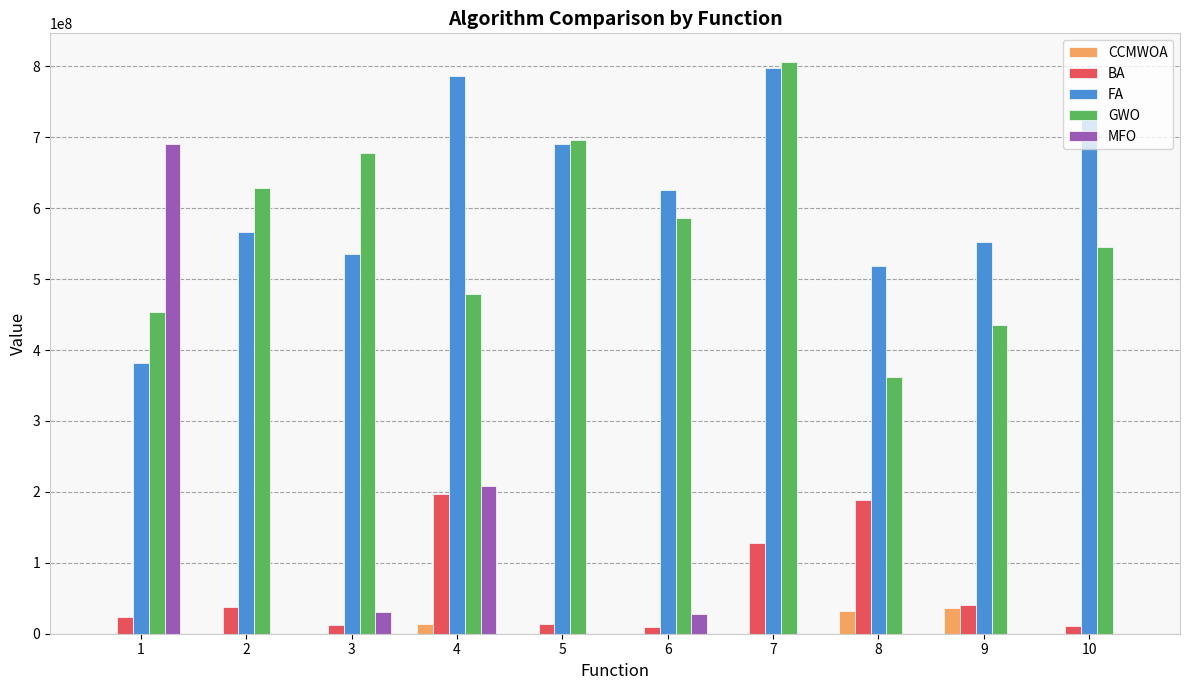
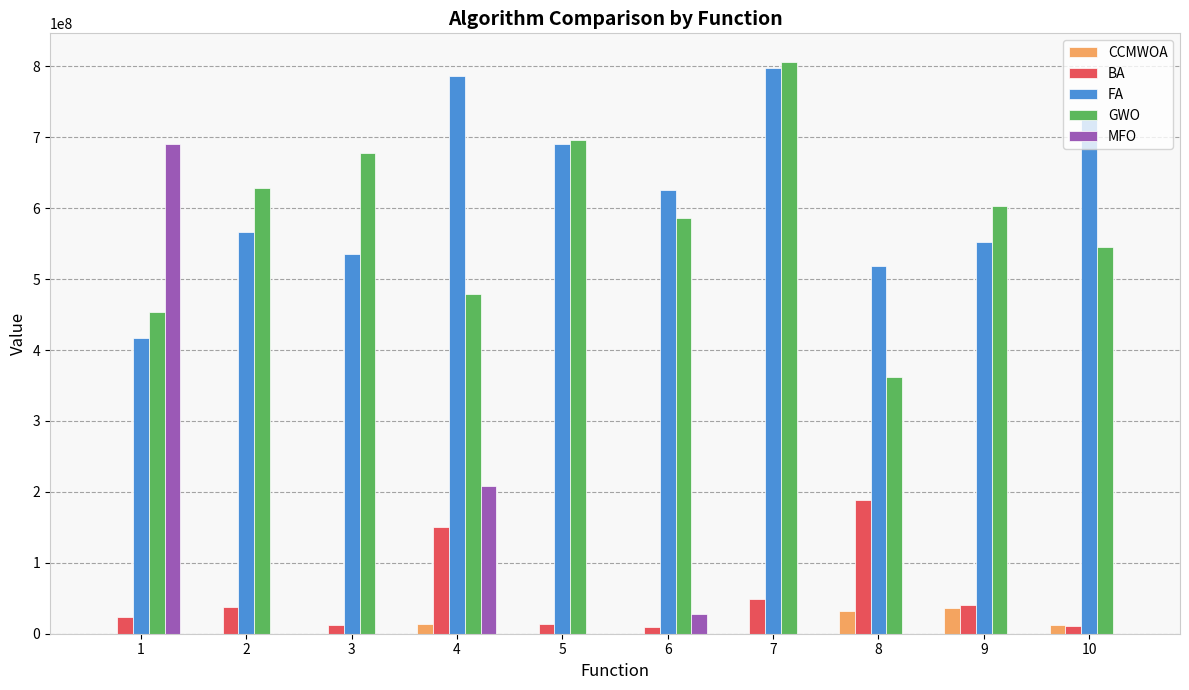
FA, 1: 380000000 -> 420000000
MFO, 3: 30000000 -> 0
BA, 4: 200000000 -> 150000000
BA, 7: 130000000 -> 50000000
GWO, 9: 440000000 -> 600000000
CCMWOA, 10: 0 -> 10000000
